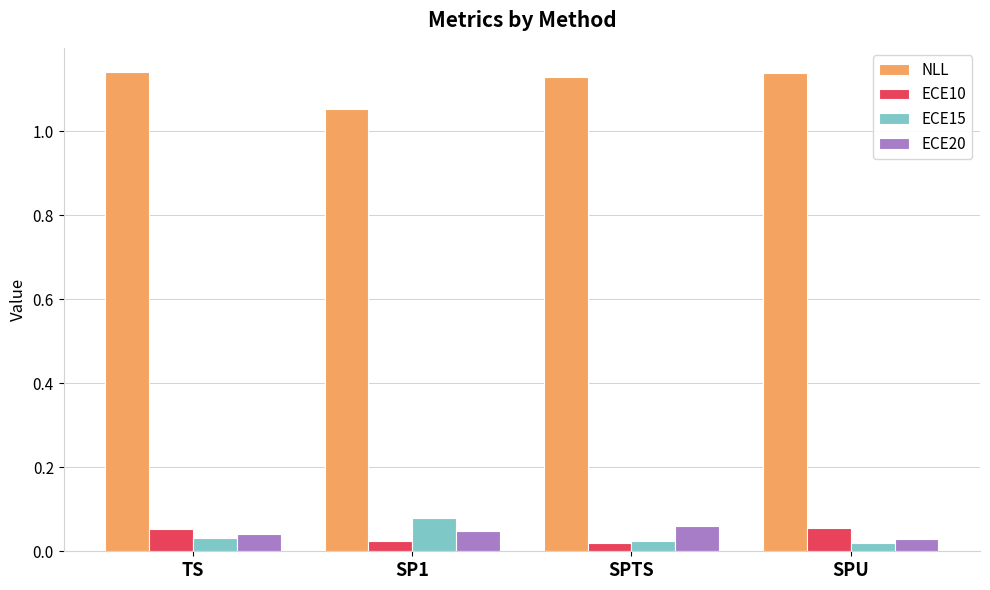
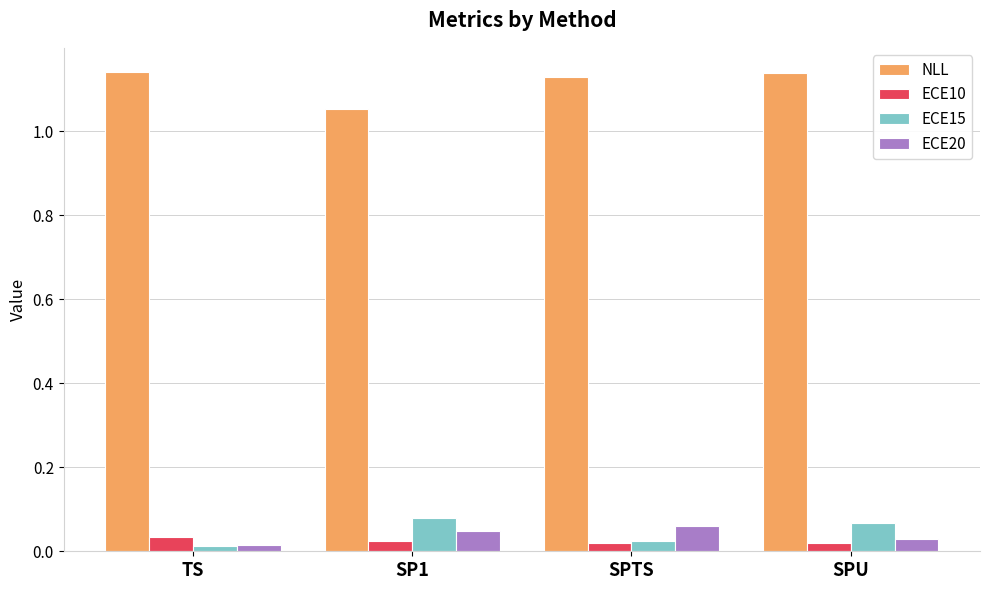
ECE10, TS: 0.05 -> 0.03
ECE15, TS: 0.03 -> 0.01
ECE20, TS: 0.04 -> 0.02
ECE10, SPU: 0.06 -> 0.02
ECE15, SPU: 0.02 -> 0.07
